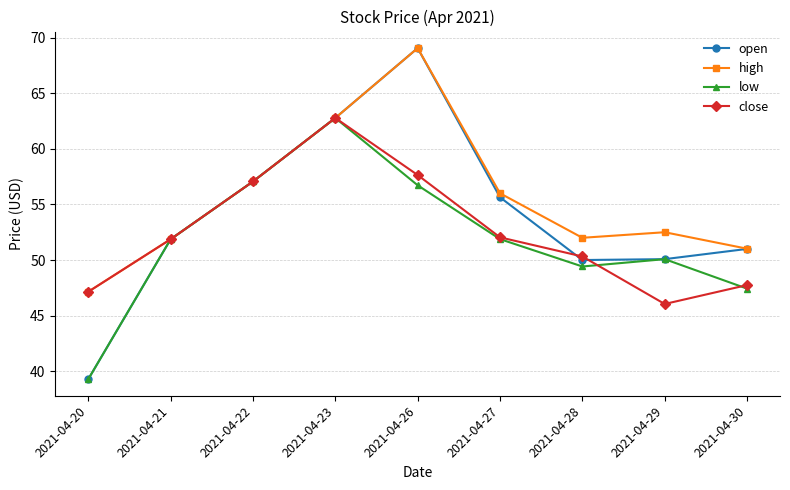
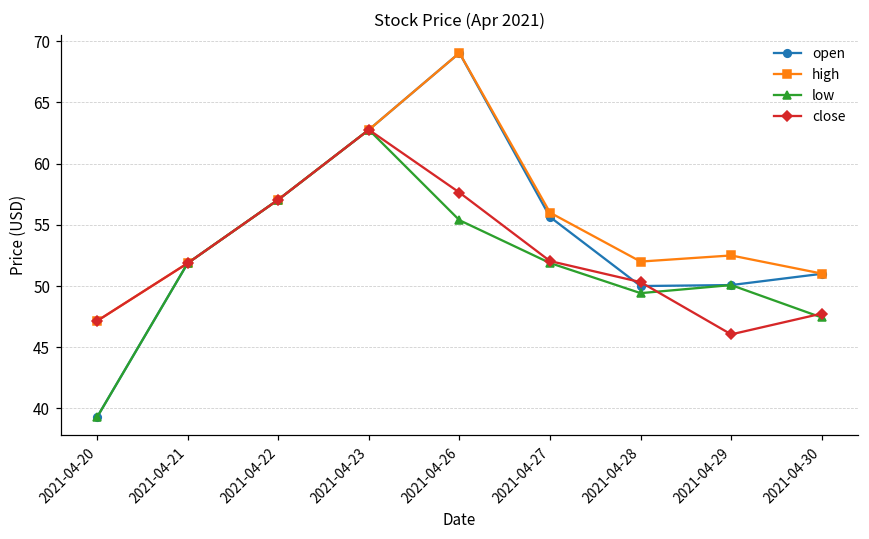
low, 2021-04-26: 56.7 -> 55.4
